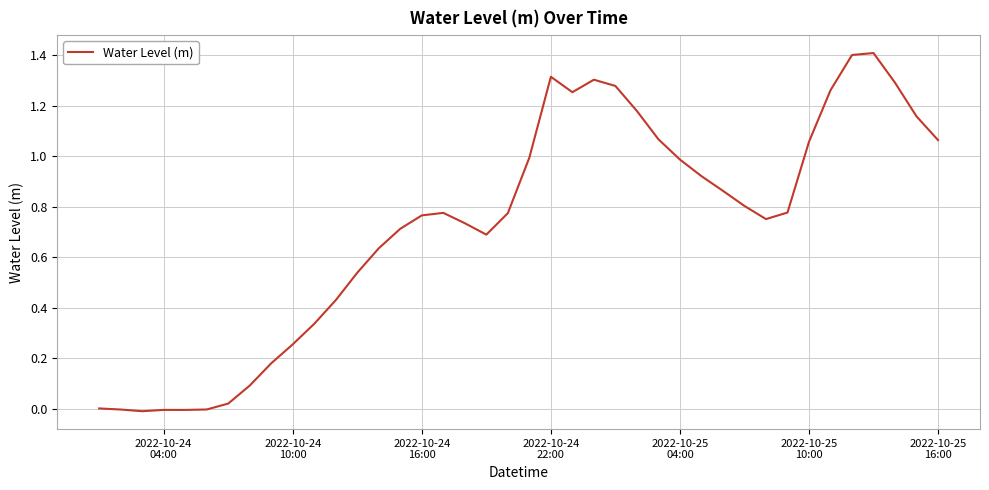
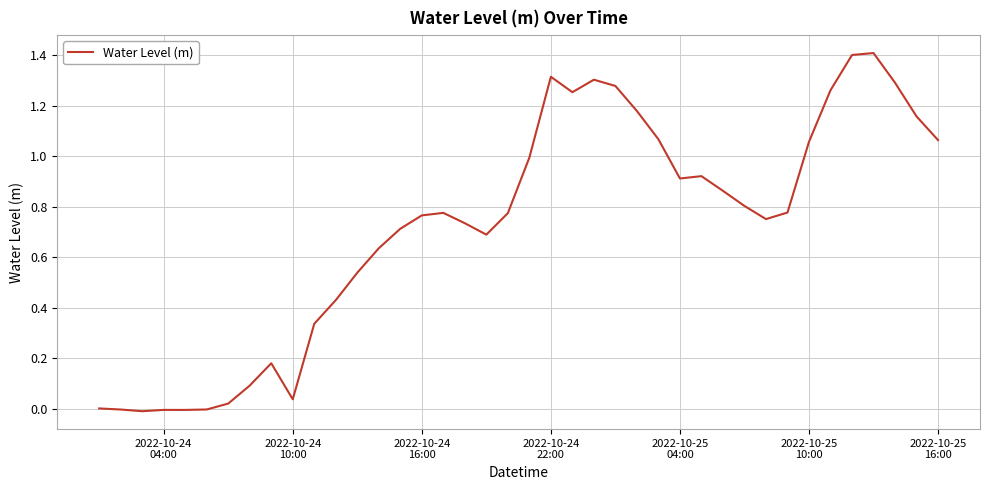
2022-10-24 10:00: 0.25 -> 0.04
2022-10-25 04:00: 0.99 -> 0.91
